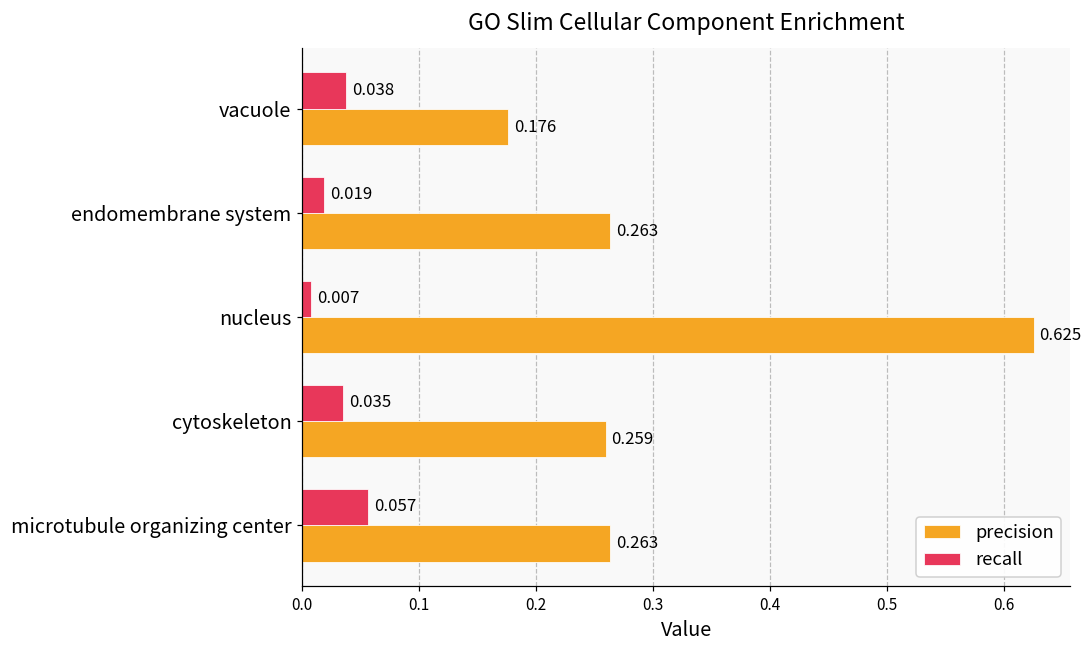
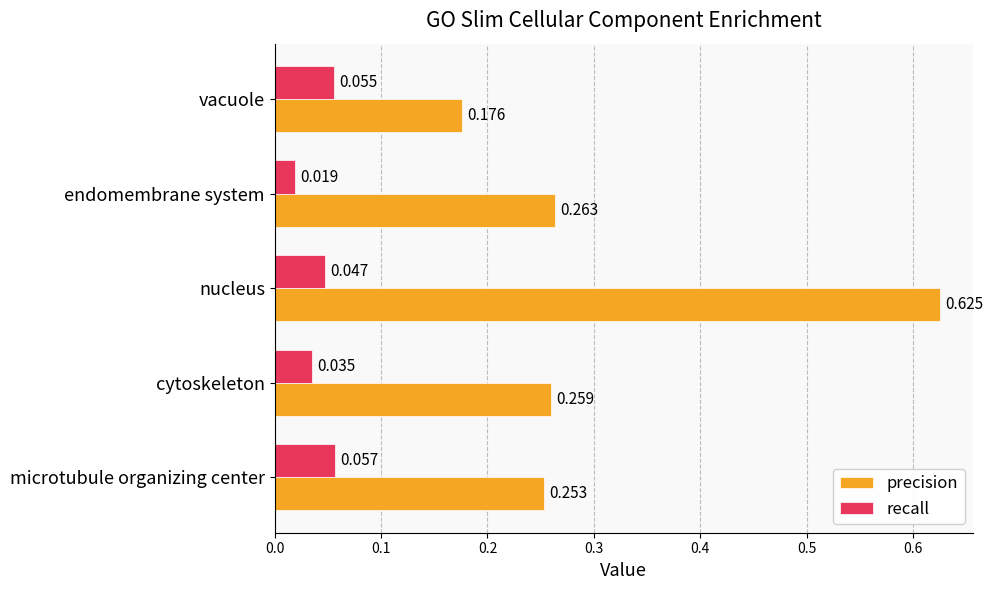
recall, vacuole: 0.038 -> 0.055
recall, nucleus: 0.007 -> 0.047
precision, microtubule organizing center: 0.263 -> 0.253
